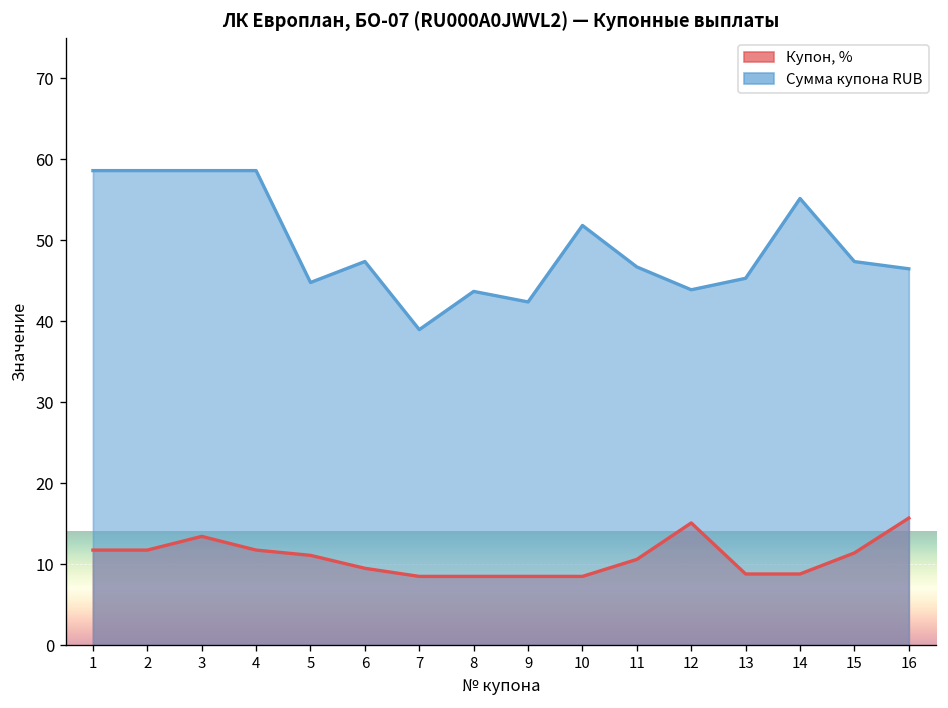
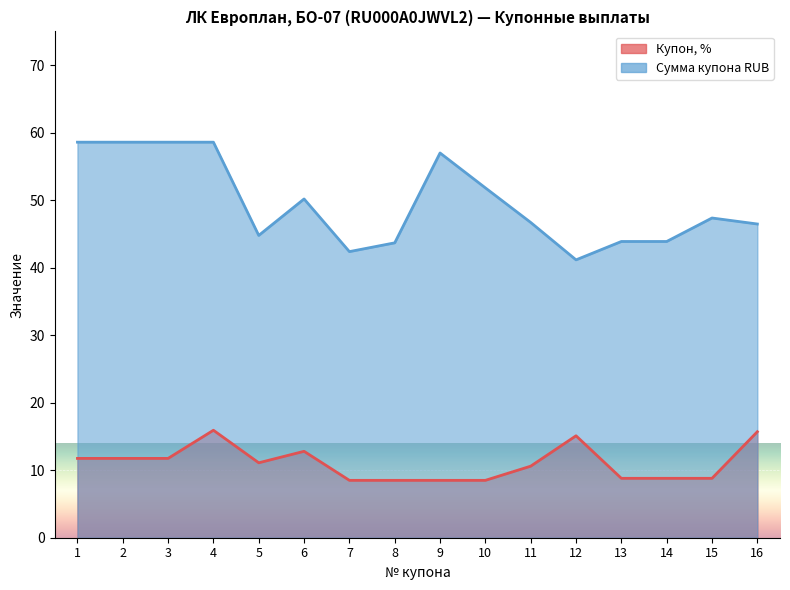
Купон, %, 3: 13 -> 12
Купон, %, 4: 12 -> 16
Купон, %, 6: 10 -> 13
Сумма купона RUB, 6: 47 -> 50
Сумма купона RUB, 7: 39 -> 42
Сумма купона RUB, 9: 42 -> 57
Сумма купона RUB, 12: 44 -> 41
Сумма купона RUB, 13: 45 -> 44
Сумма купона RUB, 14: 55 -> 44
Купон, %, 15: 11 -> 9
